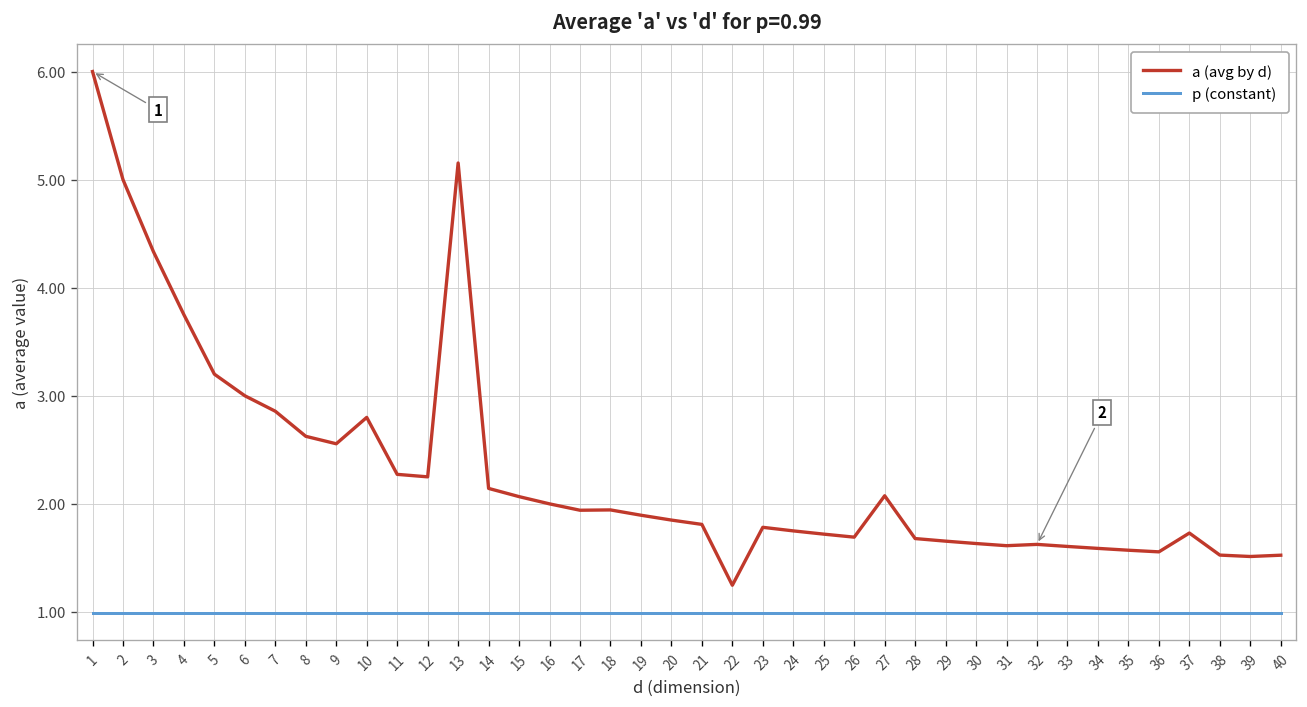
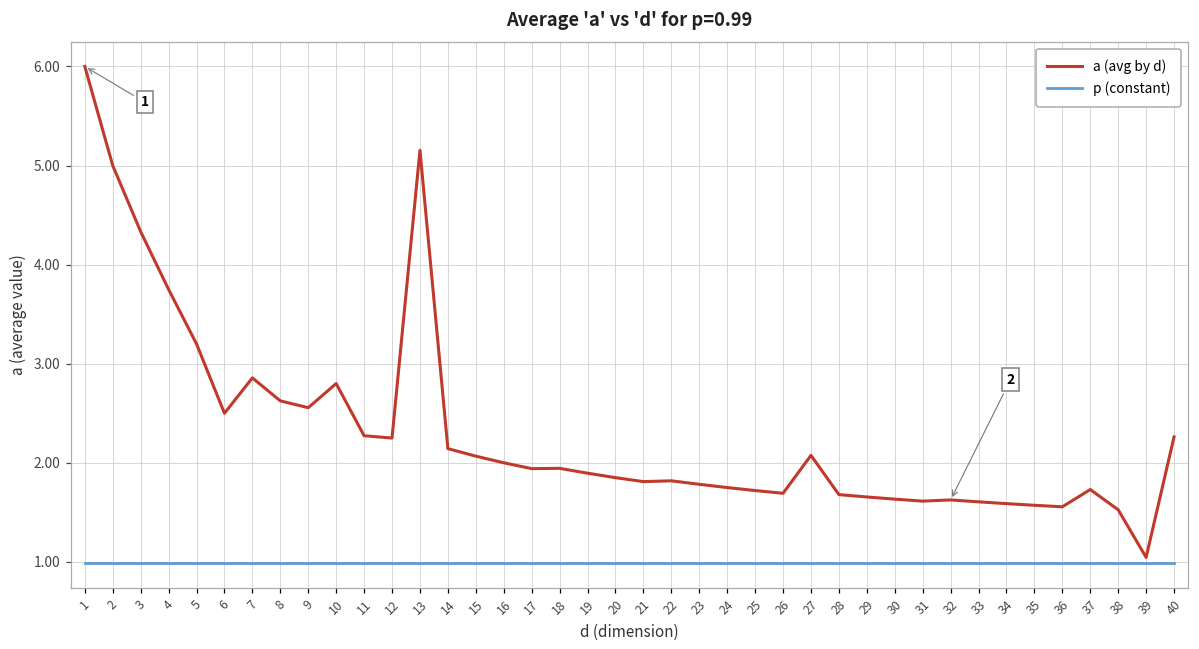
a (avg by d), 6: 3.0 -> 2.5
a (avg by d), 22: 1.2 -> 1.8
a (avg by d), 39: 1.5 -> 1.0
a (avg by d), 40: 1.5 -> 2.3
